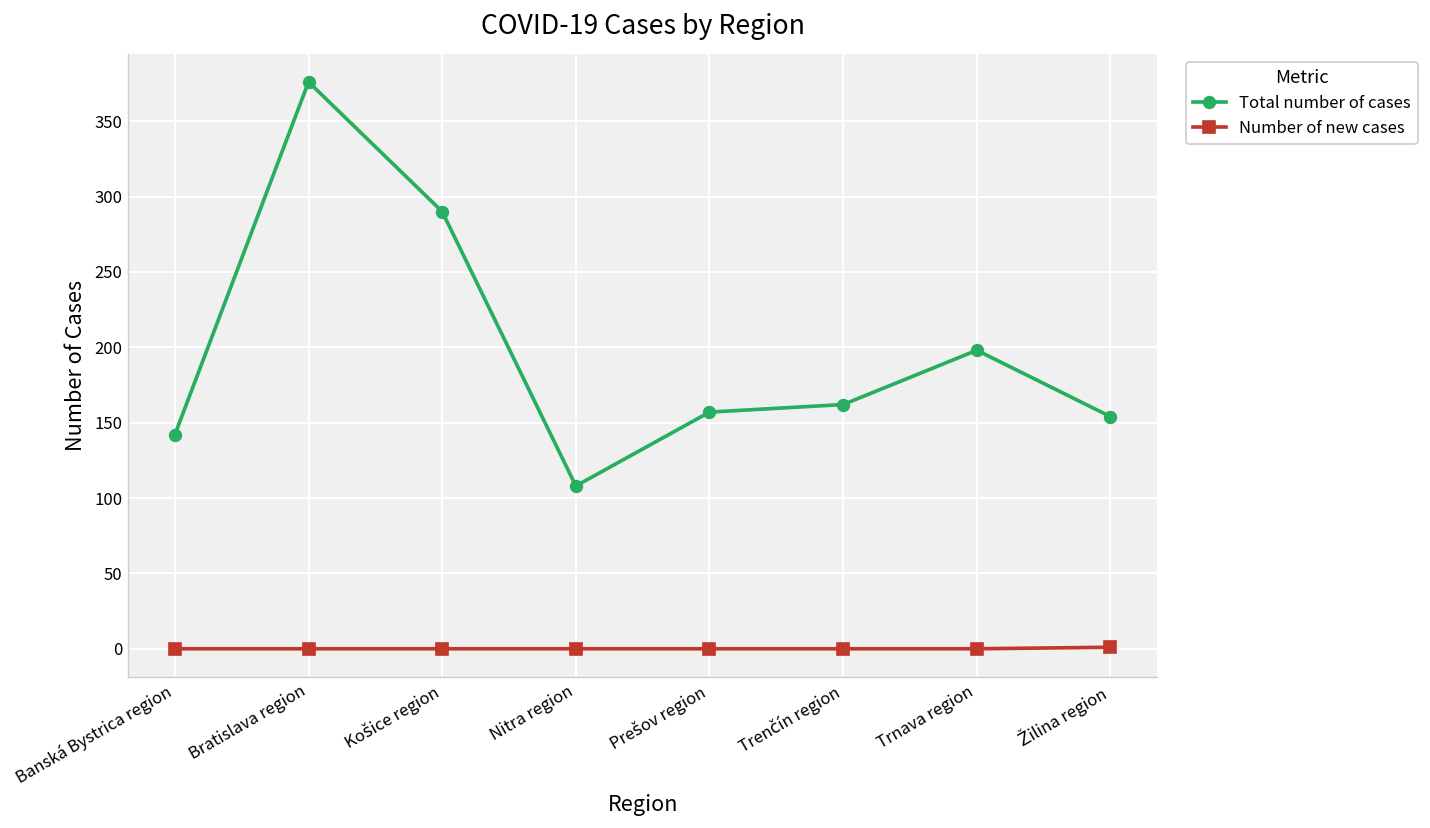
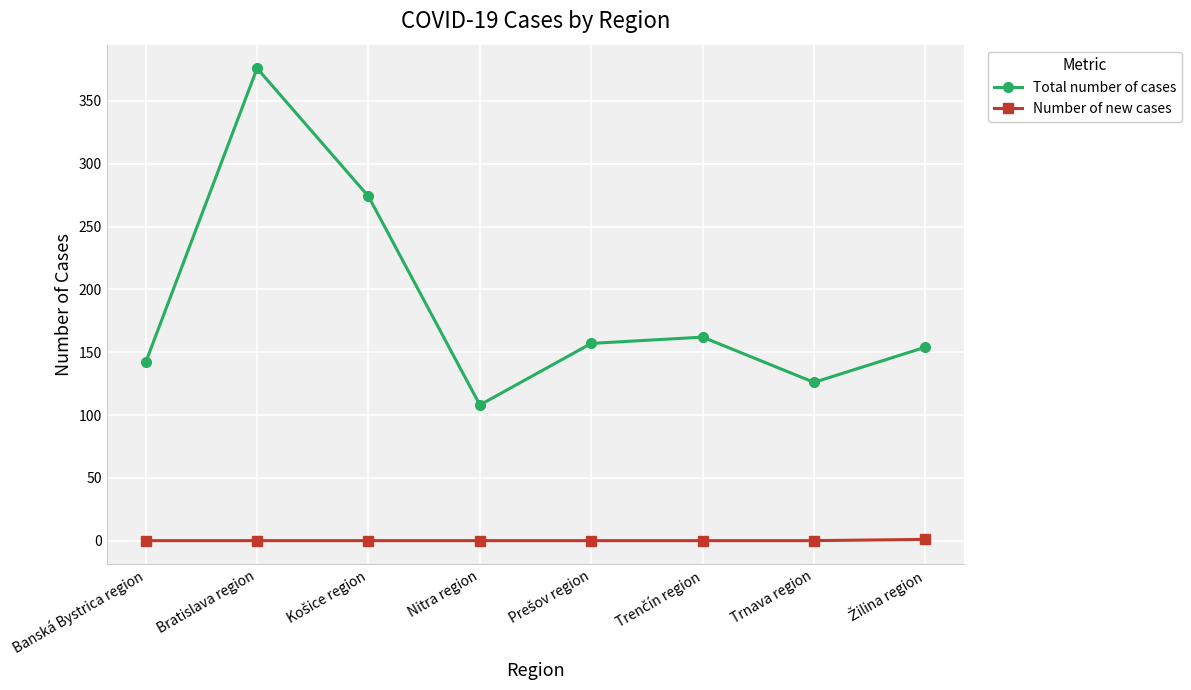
Total number of cases, Košice region: 290 -> 274
Total number of cases, Trnava region: 198 -> 126
